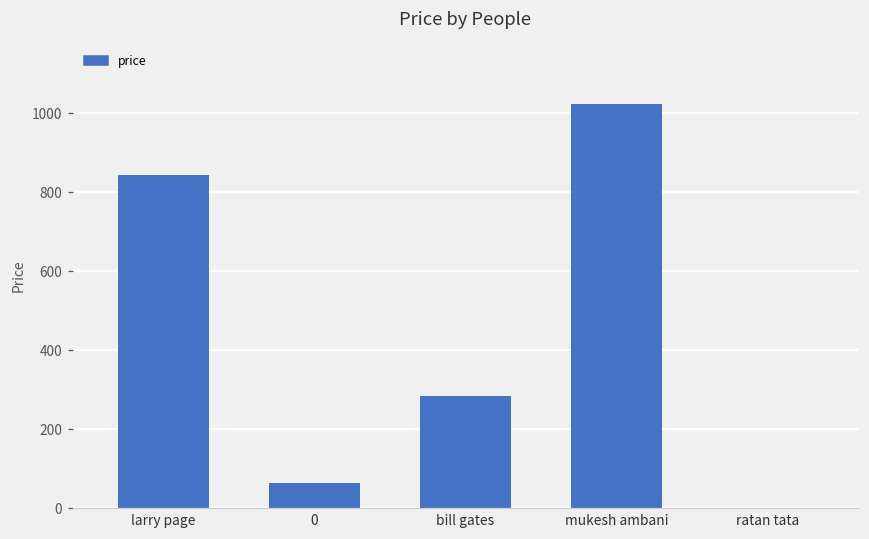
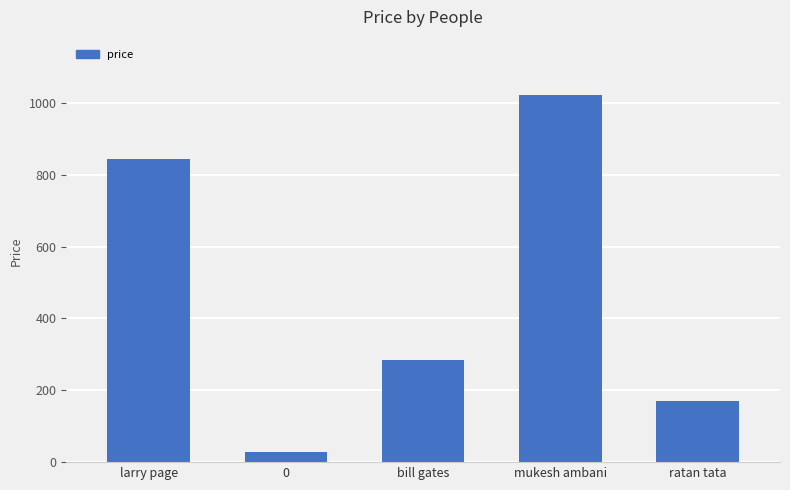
0: 70 -> 30
ratan tata: 0 -> 170
